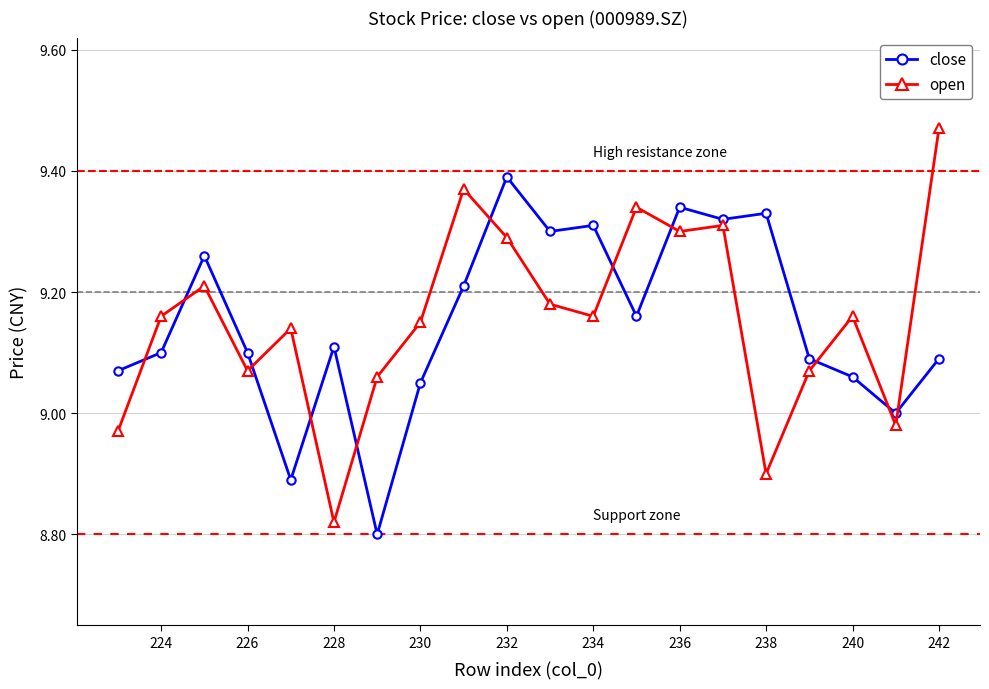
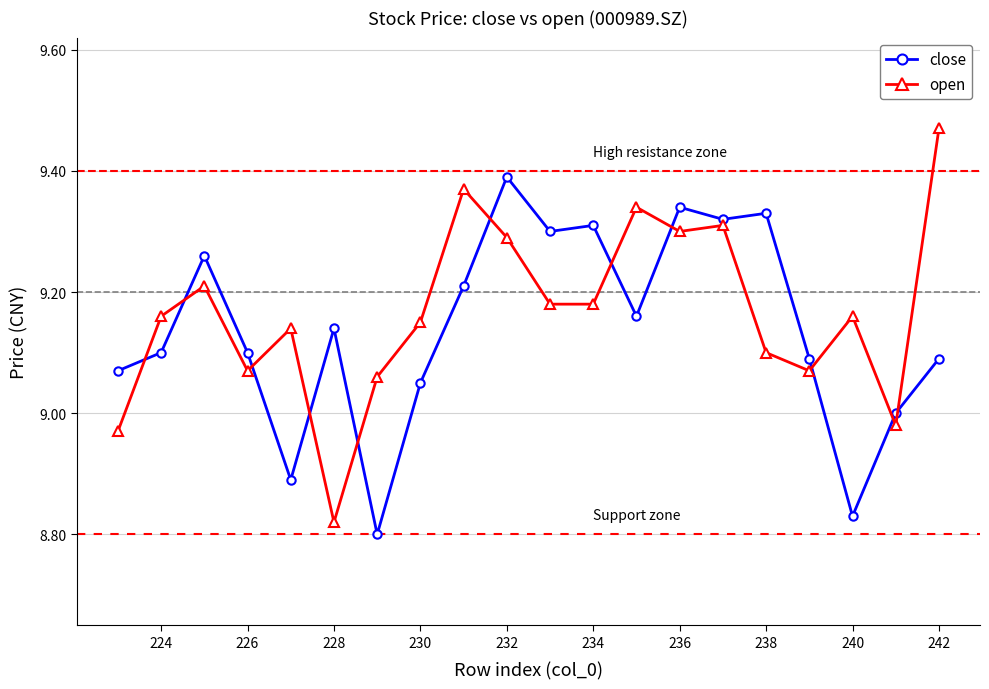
close, 228: 9.11 -> 9.14
open, 234: 9.16 -> 9.18
open, 238: 8.9 -> 9.1
close, 240: 9.06 -> 8.83
